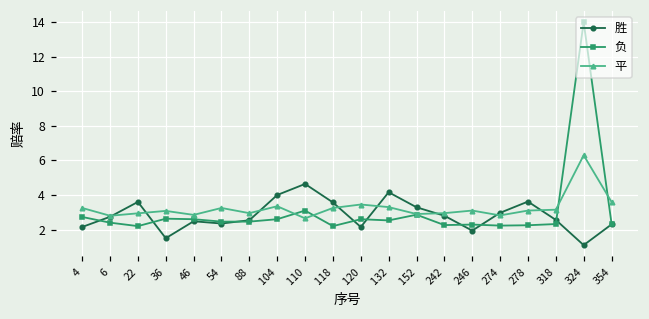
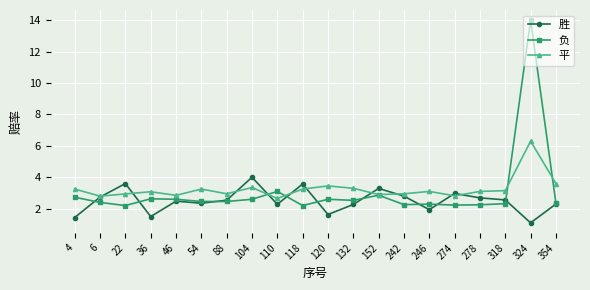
胜, 4: 2.2 -> 1.4
胜, 110: 4.6 -> 2.3
胜, 120: 2.2 -> 1.6
胜, 132: 4.2 -> 2.3
胜, 278: 3.6 -> 2.7
